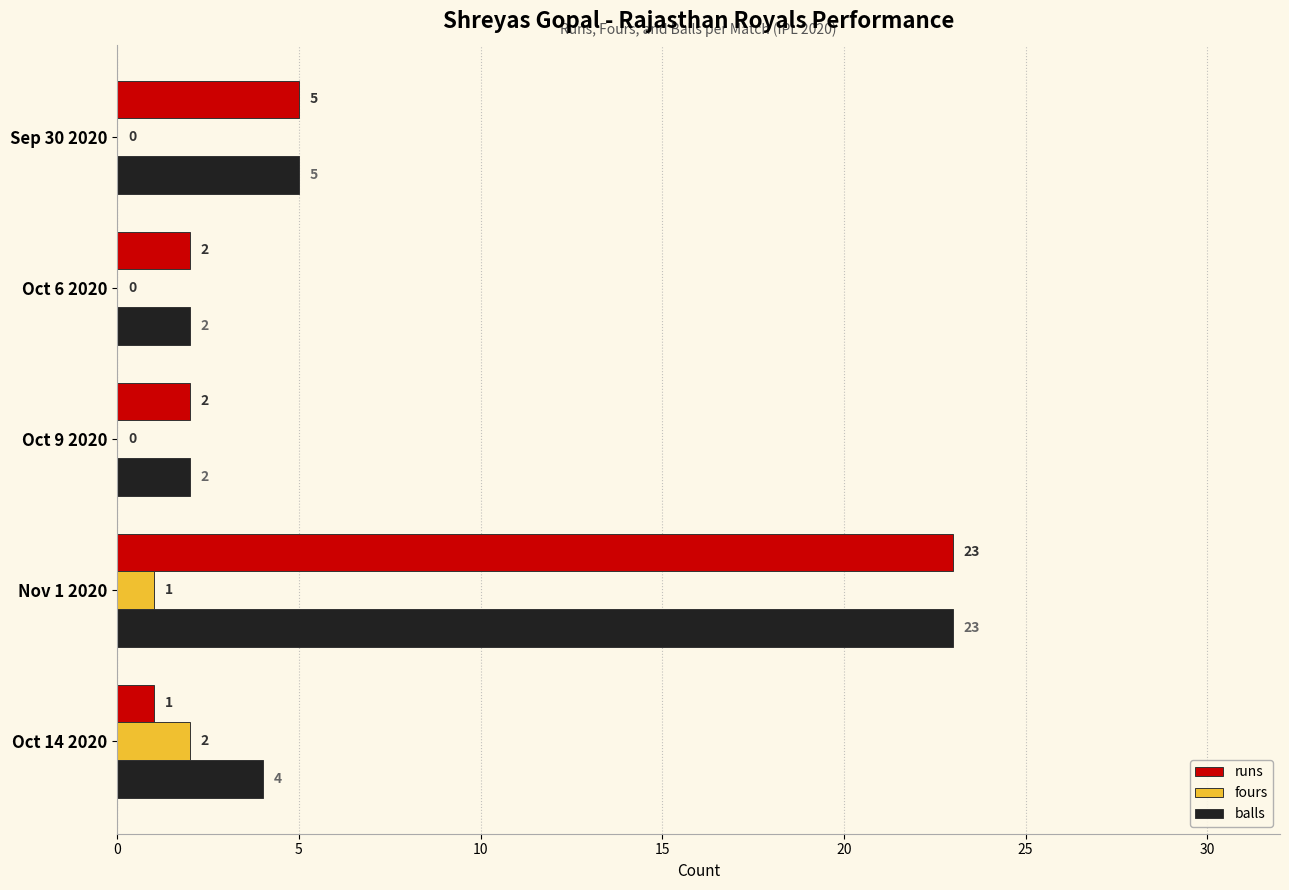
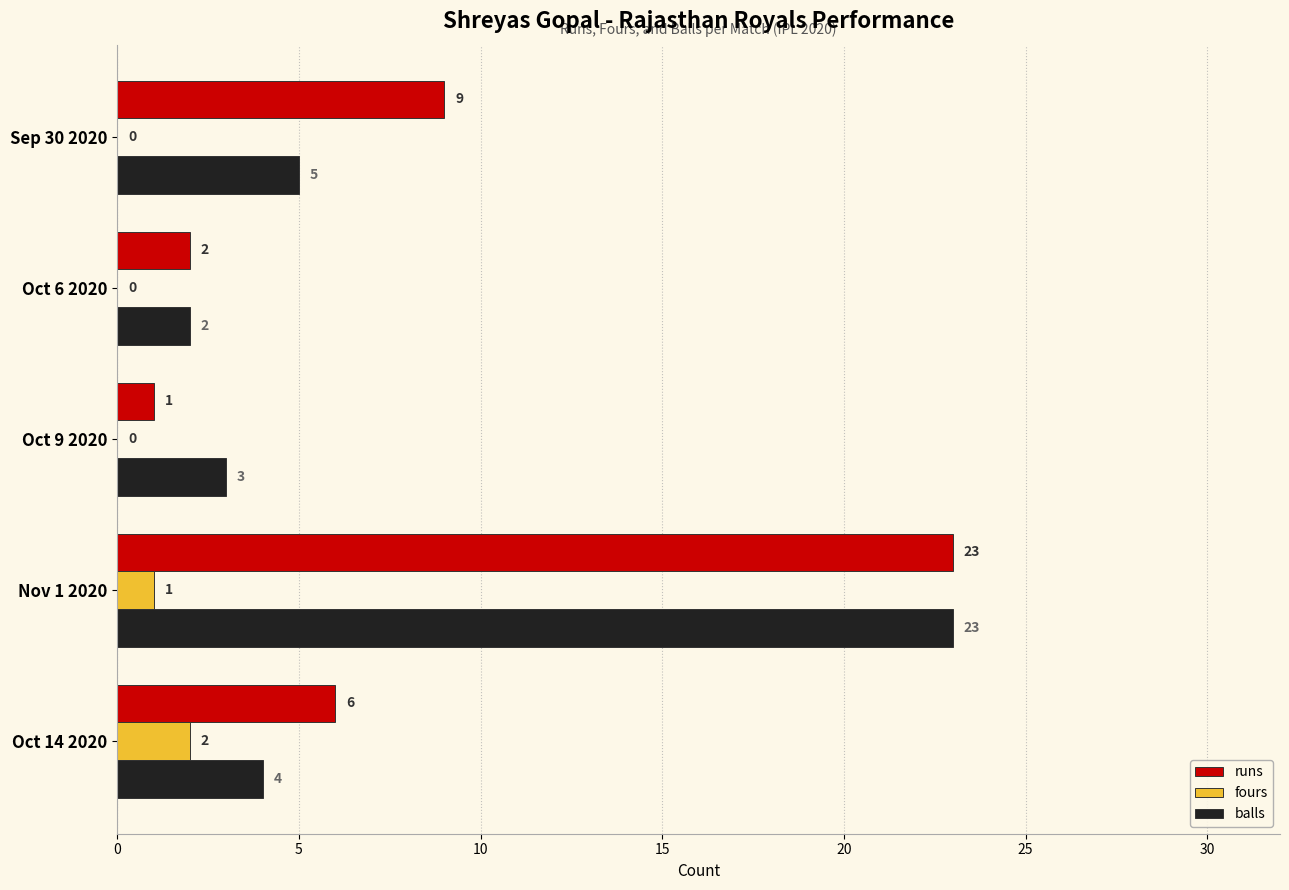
runs, Sep 30 2020: 5 -> 9
runs, Oct 9 2020: 2 -> 1
balls, Oct 9 2020: 2 -> 3
runs, Oct 14 2020: 1 -> 6
